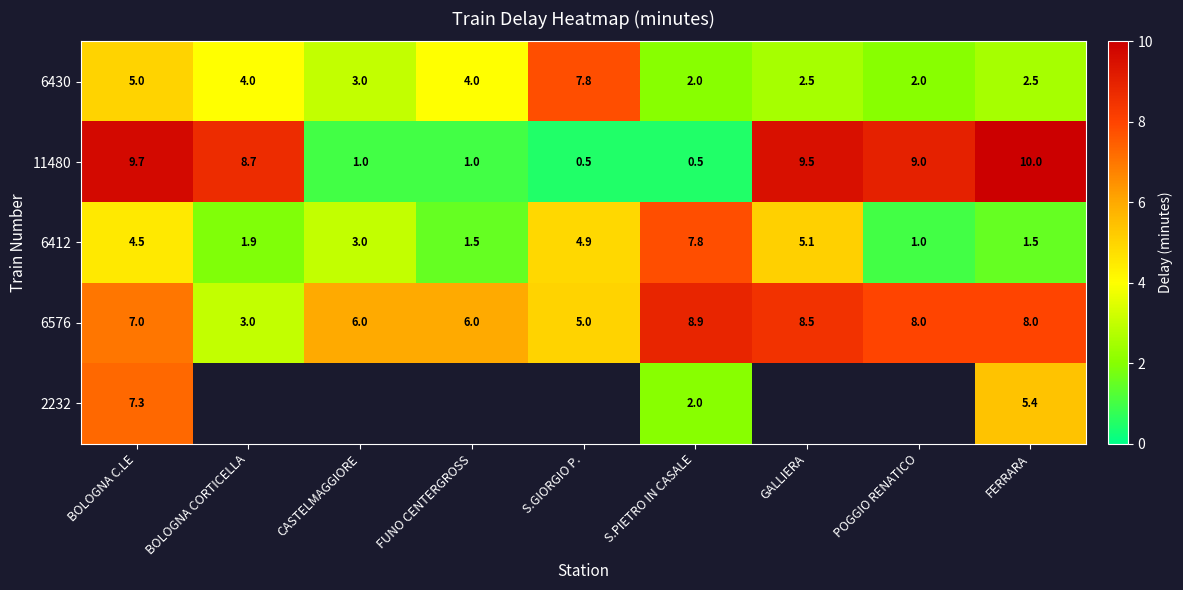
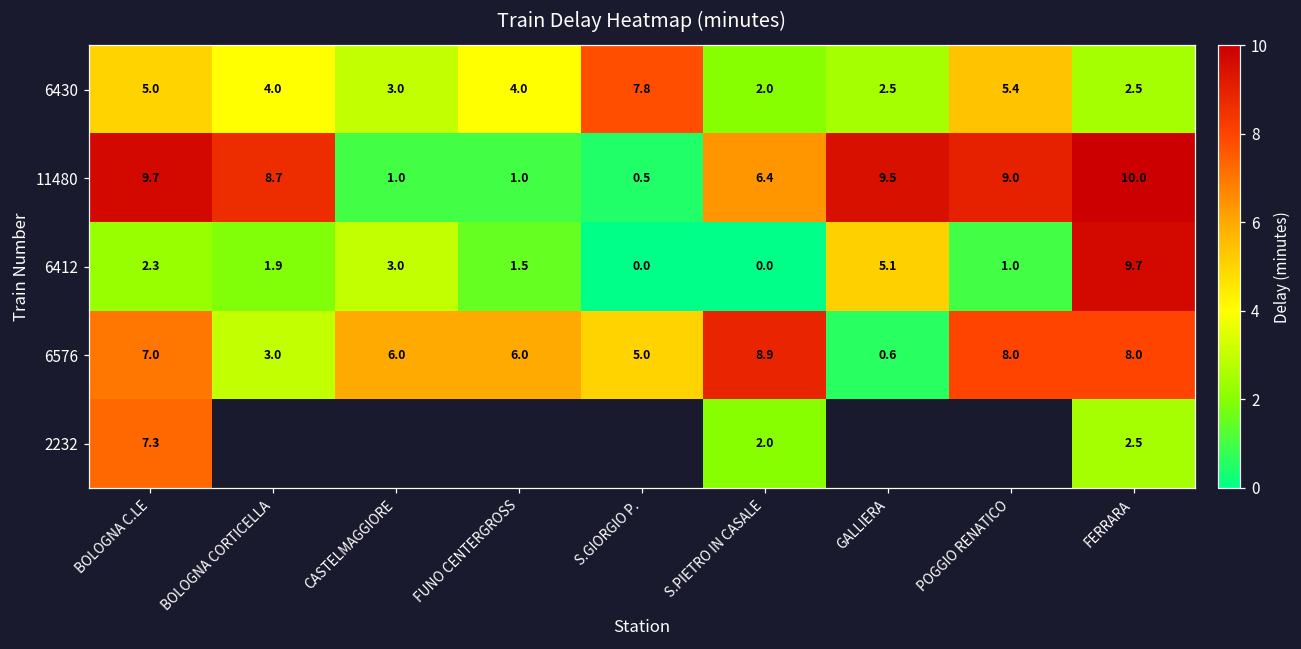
6430, POGGIO RENATICO: 2.0 -> 5.4
11480, S.PIETRO IN CASALE: 0.5 -> 6.4
6412, BOLOGNA C.LE: 4.5 -> 2.3
6412, S.GIORGIO P.: 4.9 -> 0.0
6412, S.PIETRO IN CASALE: 7.8 -> 0.0
6412, FERRARA: 1.5 -> 9.7
6576, GALLIERA: 8.5 -> 0.6
2232, FERRARA: 5.4 -> 2.5
